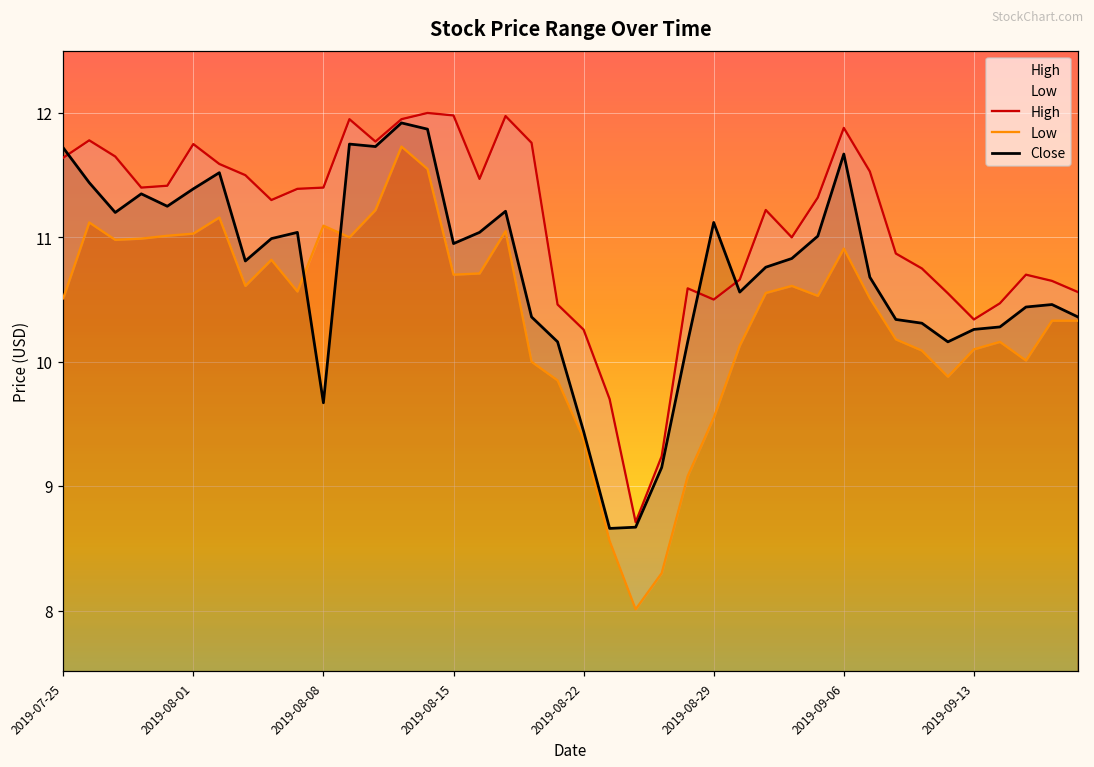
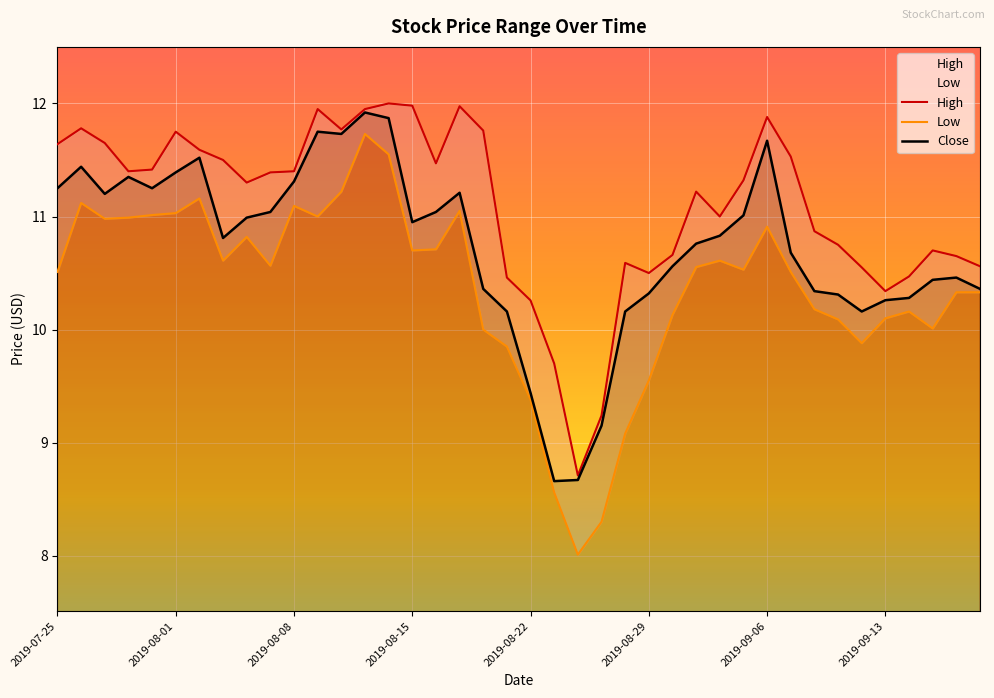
Close, 2019-07-25: 11.72 -> 11.25
Close, 2019-08-08: 9.67 -> 11.31
Close, 2019-08-29: 11.12 -> 10.32
